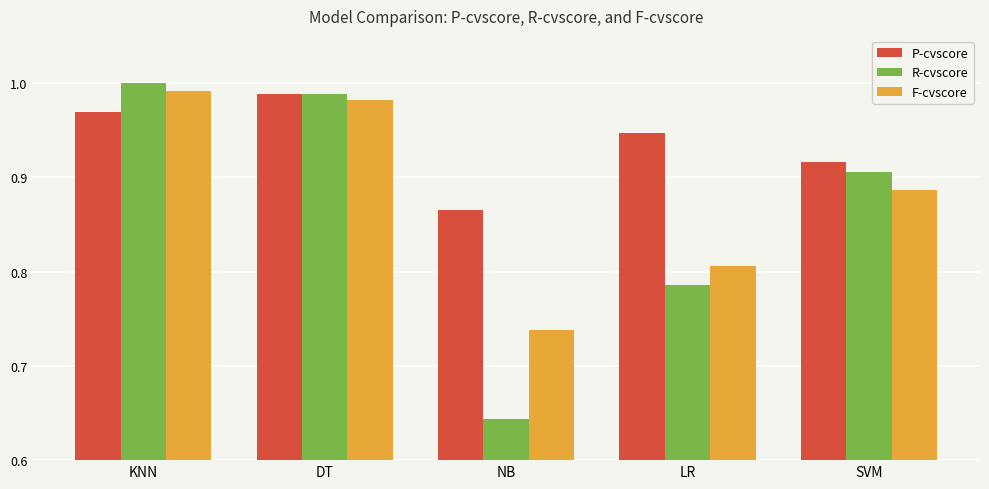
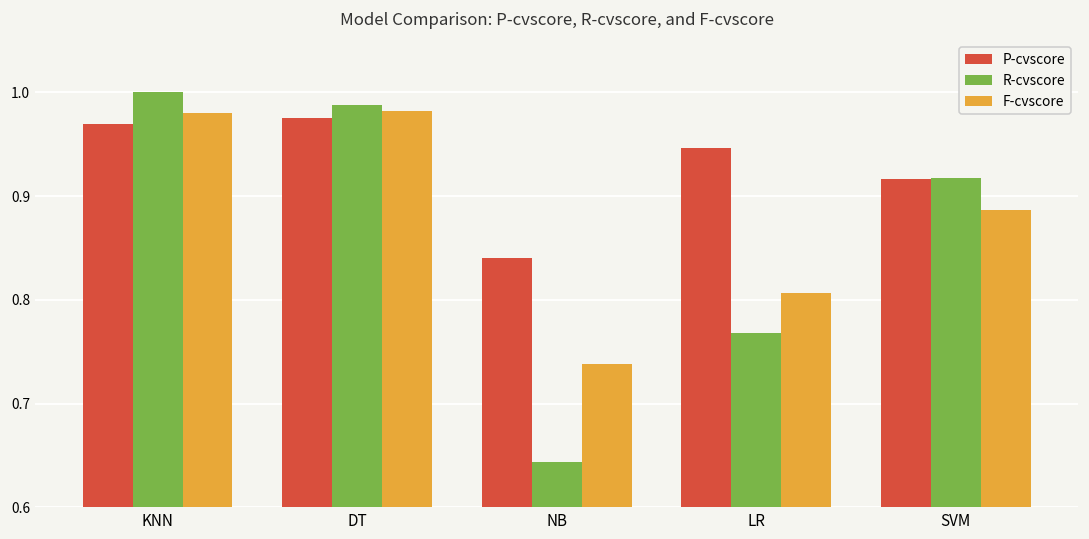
F-cvscore, KNN: 0.99 -> 0.98
P-cvscore, DT: 0.99 -> 0.98
P-cvscore, NB: 0.87 -> 0.84
R-cvscore, LR: 0.79 -> 0.77
R-cvscore, SVM: 0.91 -> 0.92
